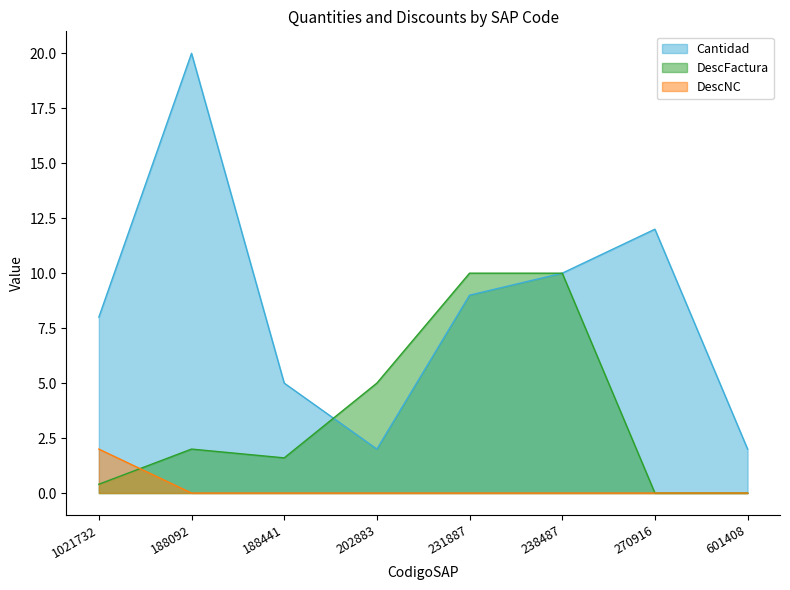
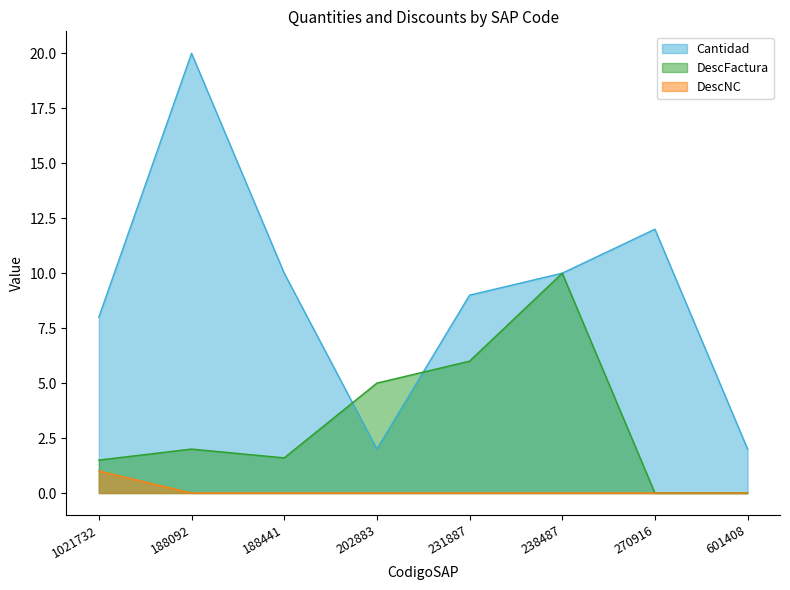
DescFactura, 1021732: 0.4 -> 1.5
DescNC, 1021732: 2 -> 1
Cantidad, 188441: 5 -> 10
DescFactura, 231887: 10 -> 6
